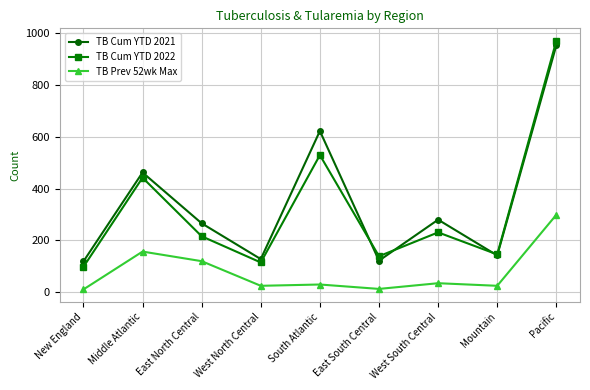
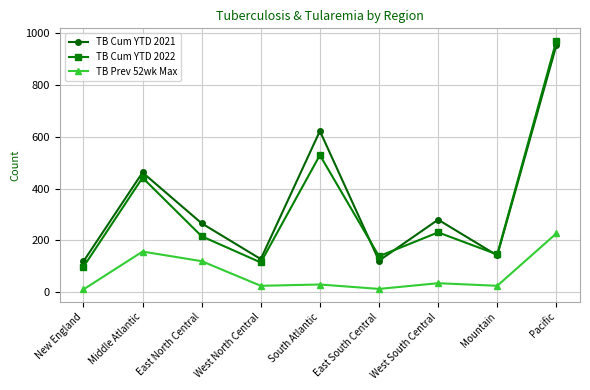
TB Prev 52wk Max, Pacific: 300 -> 230
